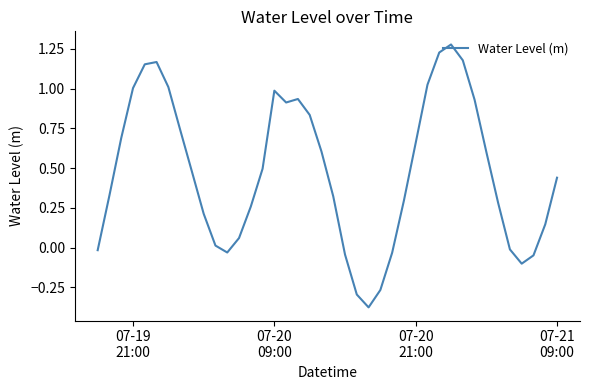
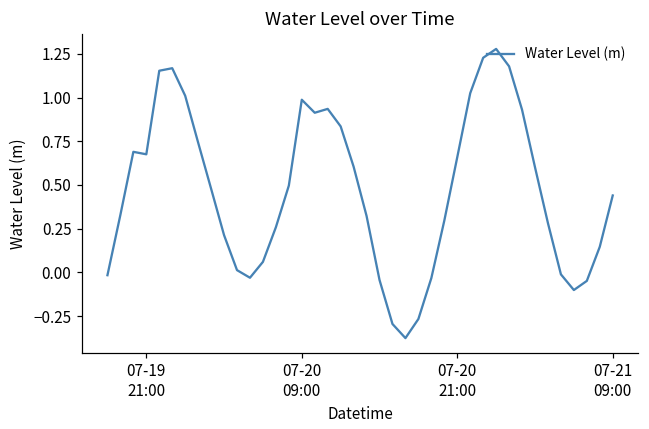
07-19 21:00: 1.00 -> 0.68
